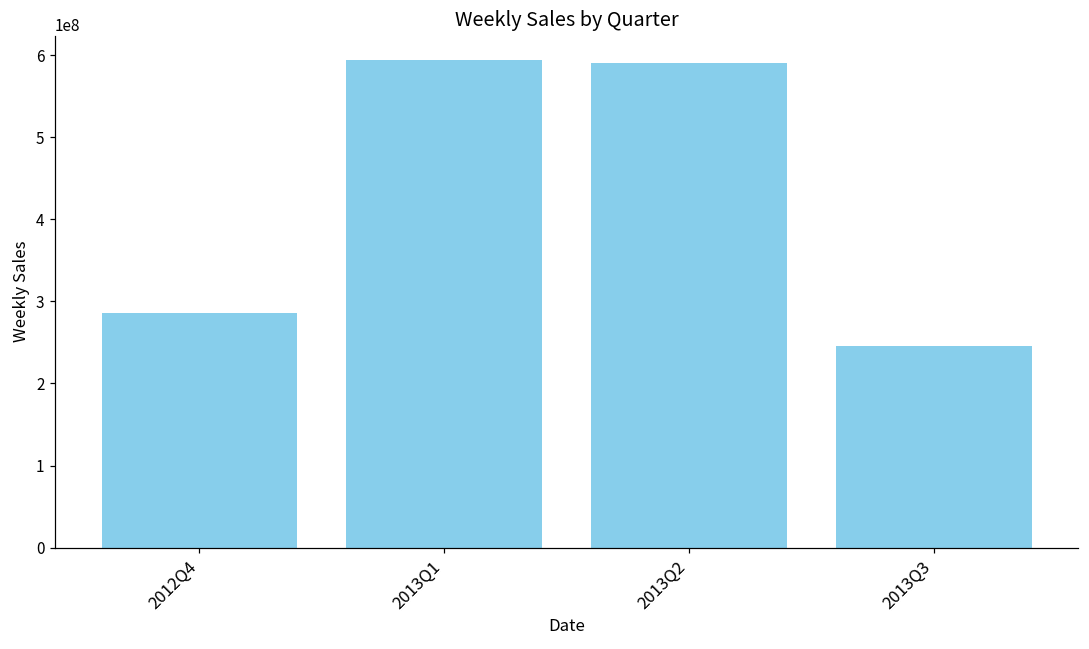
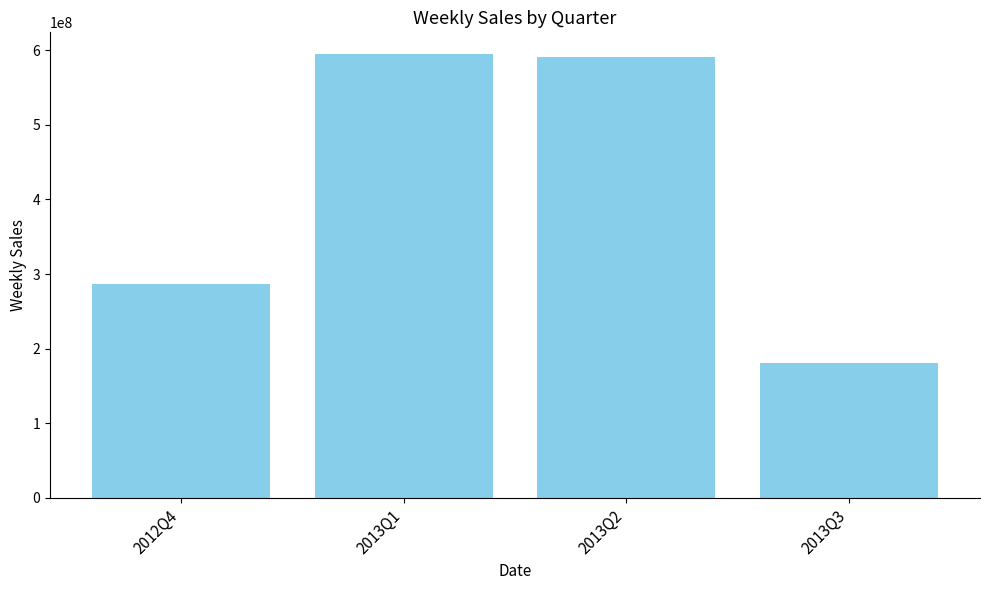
2013Q3: 250000000 -> 180000000
